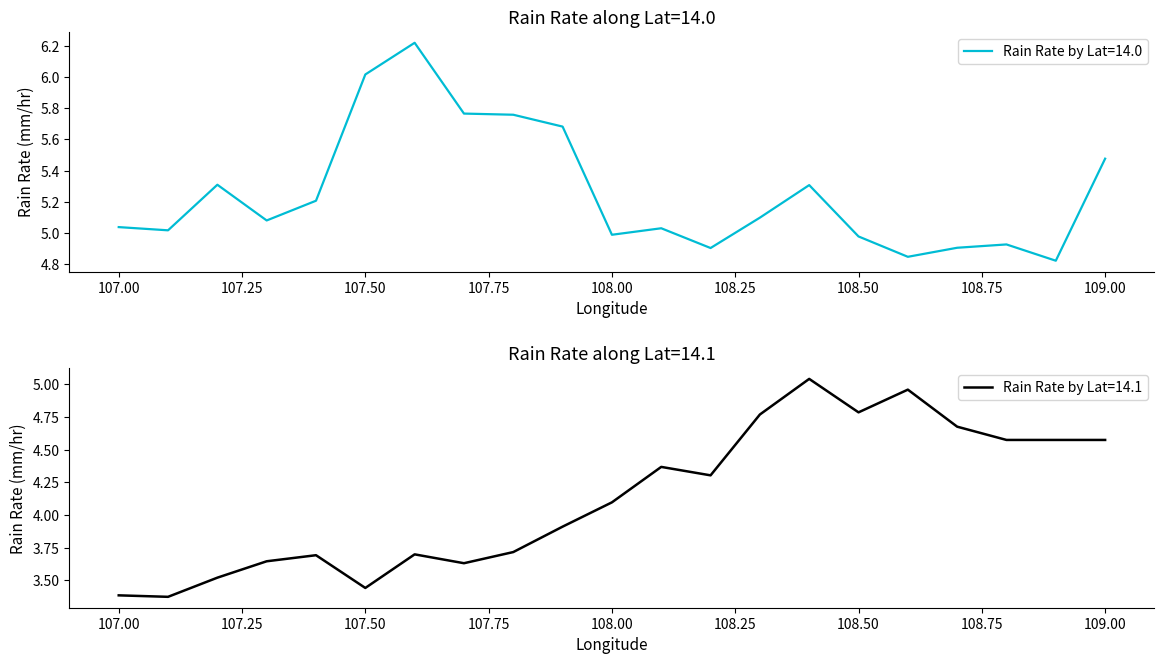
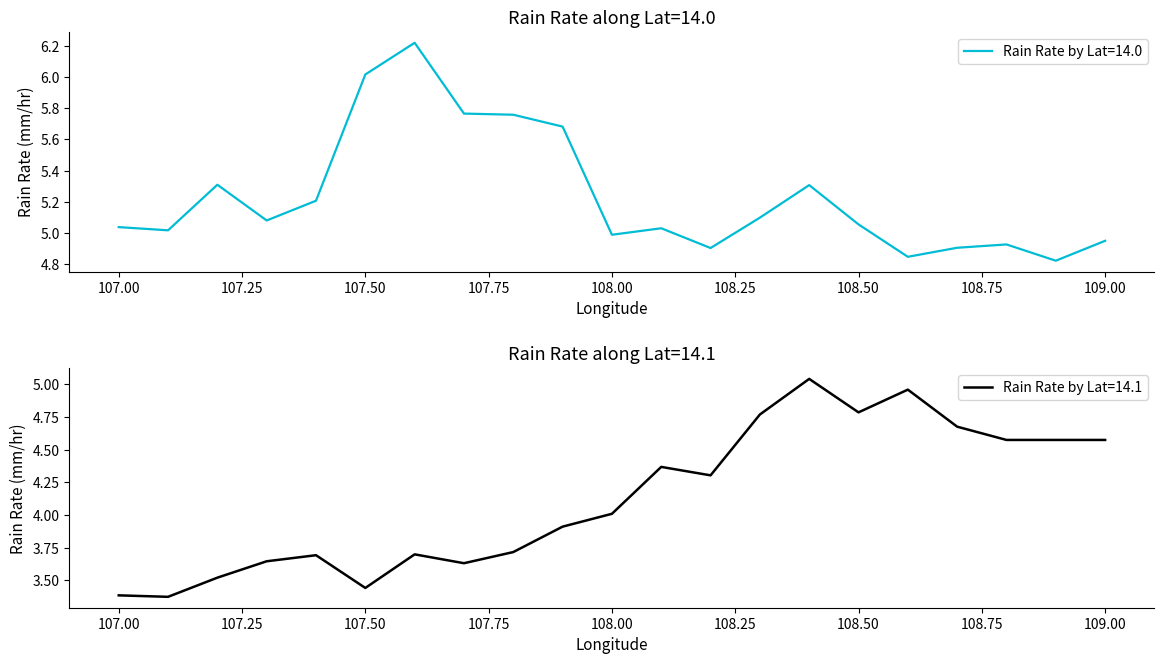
Rain Rate along Lat=14.0, 108.50: 4.98 -> 5.06
Rain Rate along Lat=14.0, 109.00: 5.48 -> 4.95
Rain Rate along Lat=14.1, 108.00: 4.10 -> 4.01
